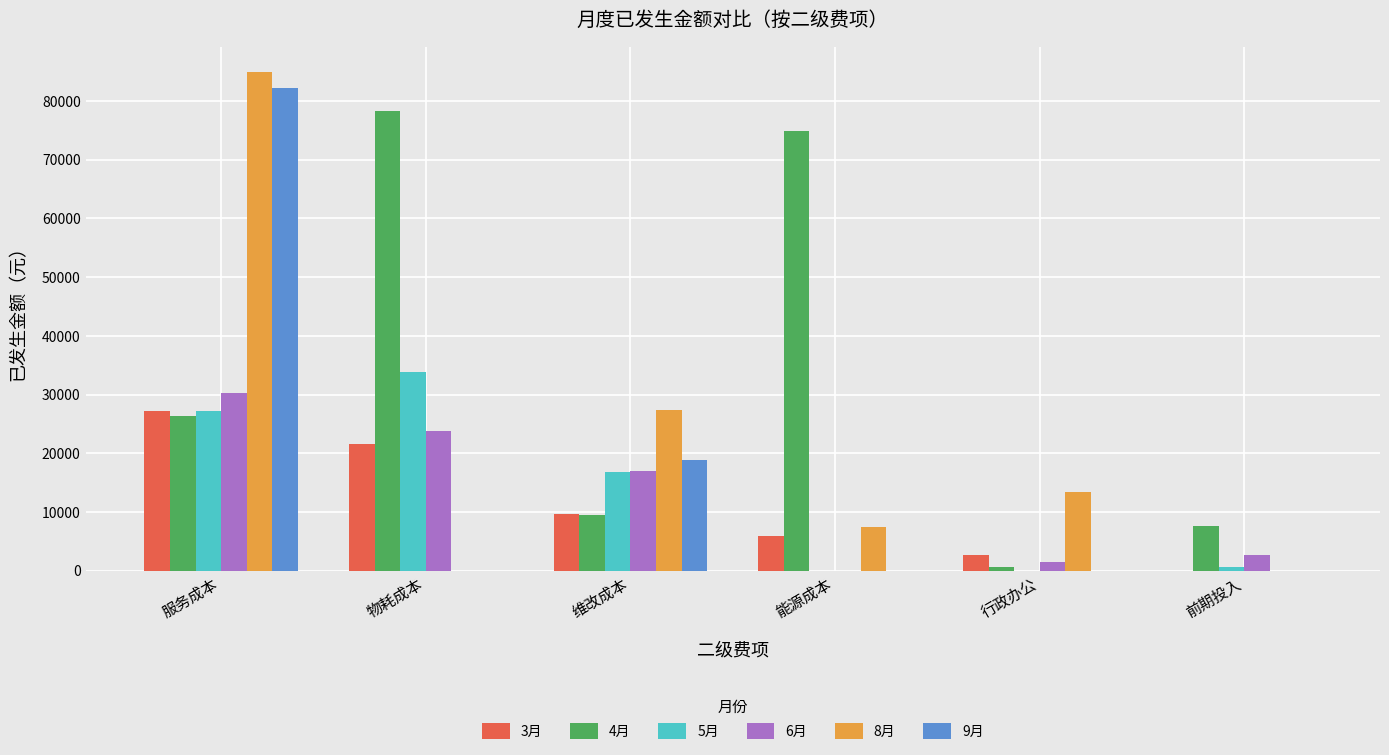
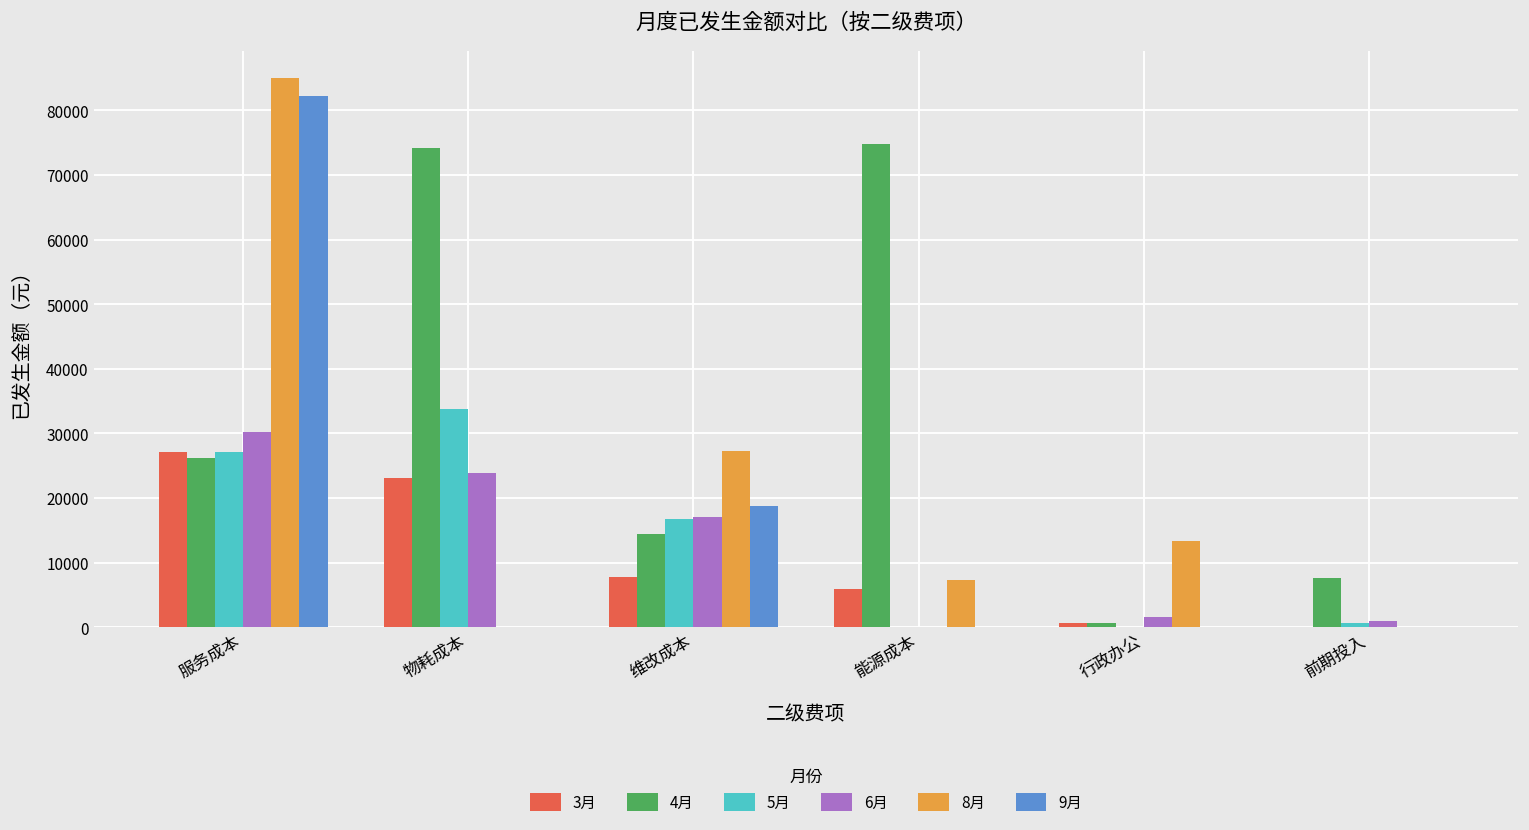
3月, 物耗成本: 21000 -> 23000
4月, 物耗成本: 78000 -> 74000
3月, 维改成本: 10000 -> 8000
4月, 维改成本: 9000 -> 14000
3月, 行政办公: 3000 -> 1000
6月, 前期投入: 3000 -> 1000
